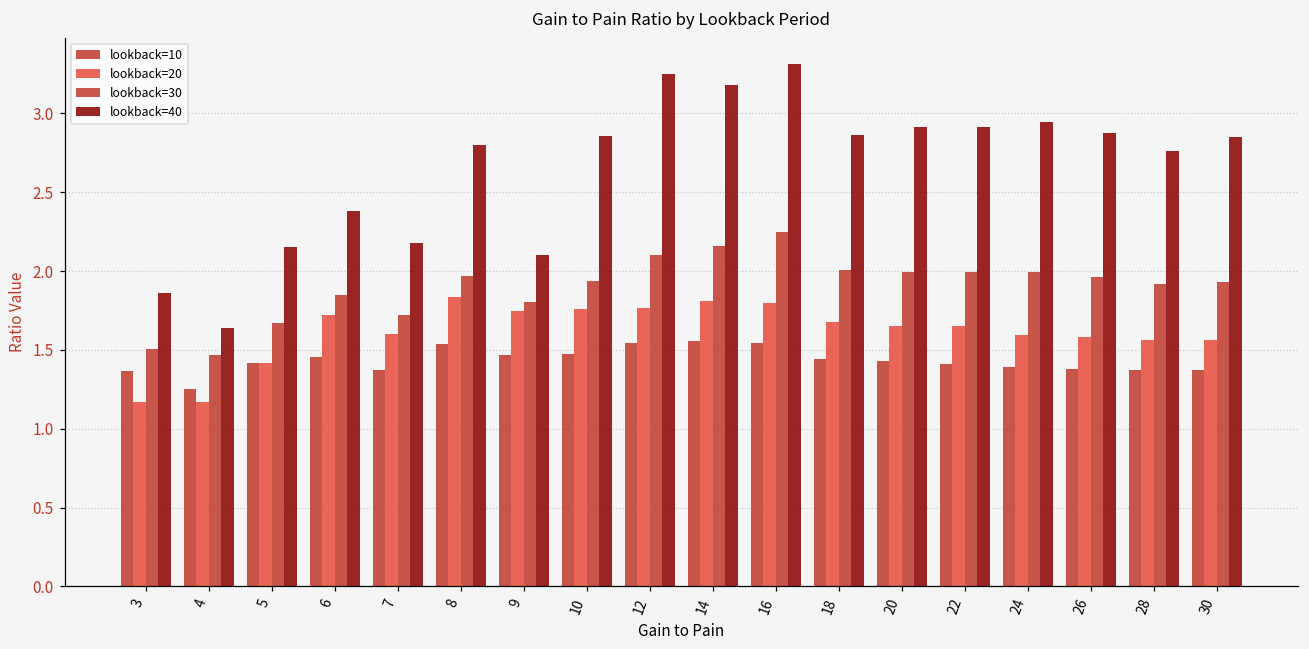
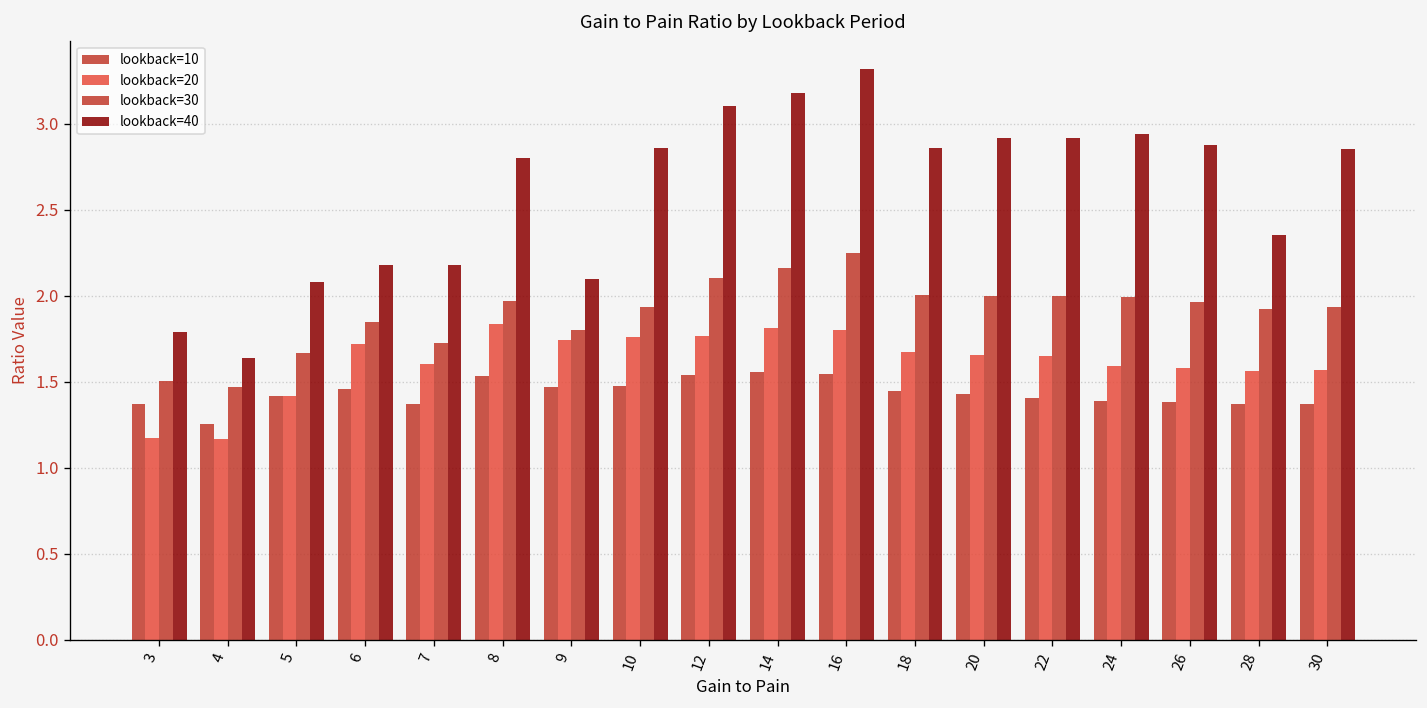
lookback=40, 3: 1.86 -> 1.79
lookback=40, 5: 2.16 -> 2.08
lookback=40, 6: 2.38 -> 2.18
lookback=40, 12: 3.25 -> 3.10
lookback=40, 28: 2.76 -> 2.35
